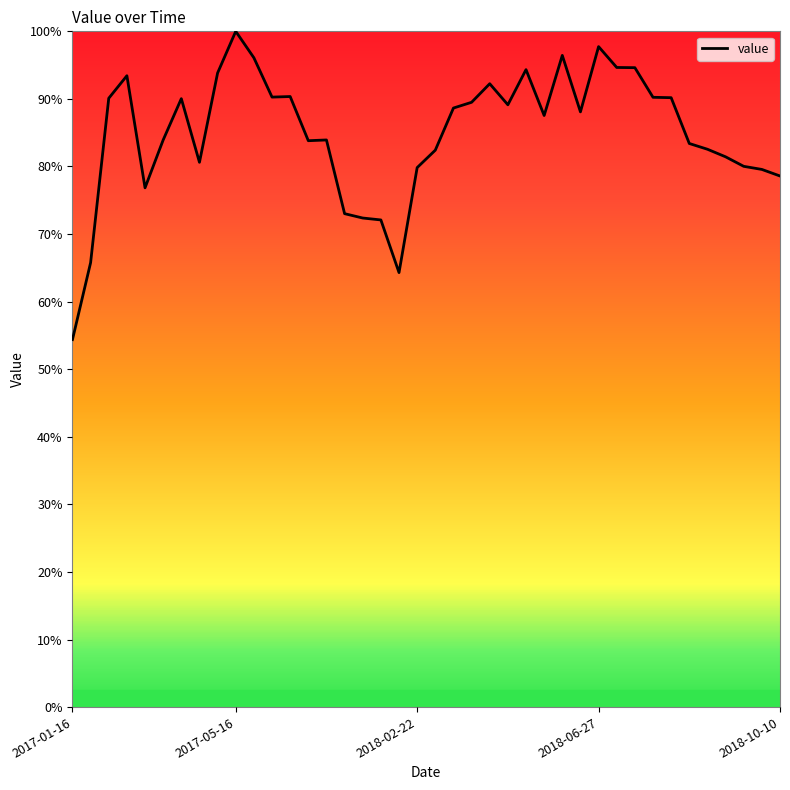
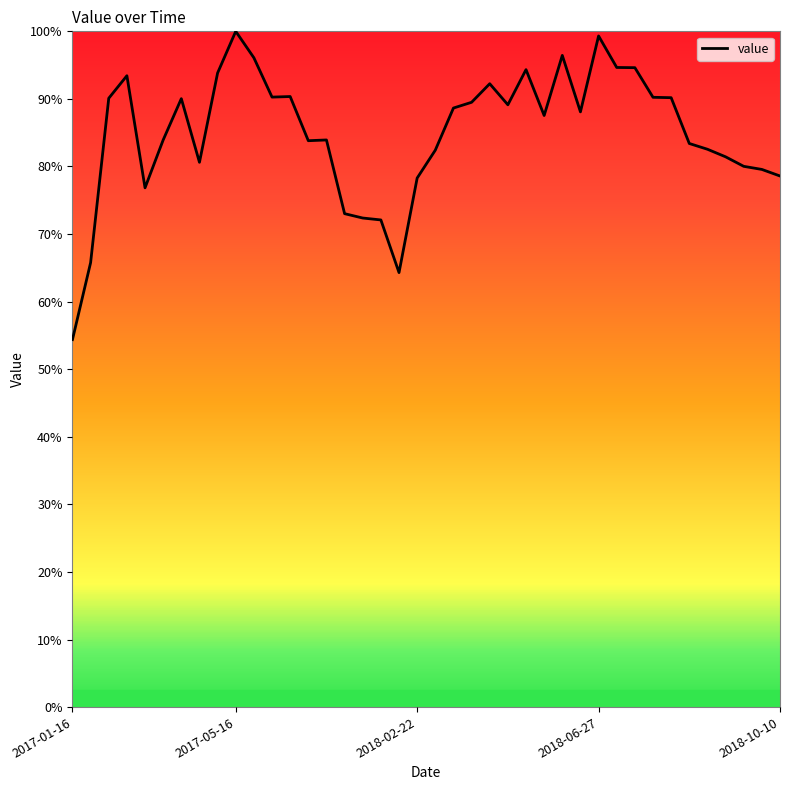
2018-02-22: 80% -> 78%
2018-06-27: 98% -> 99%
